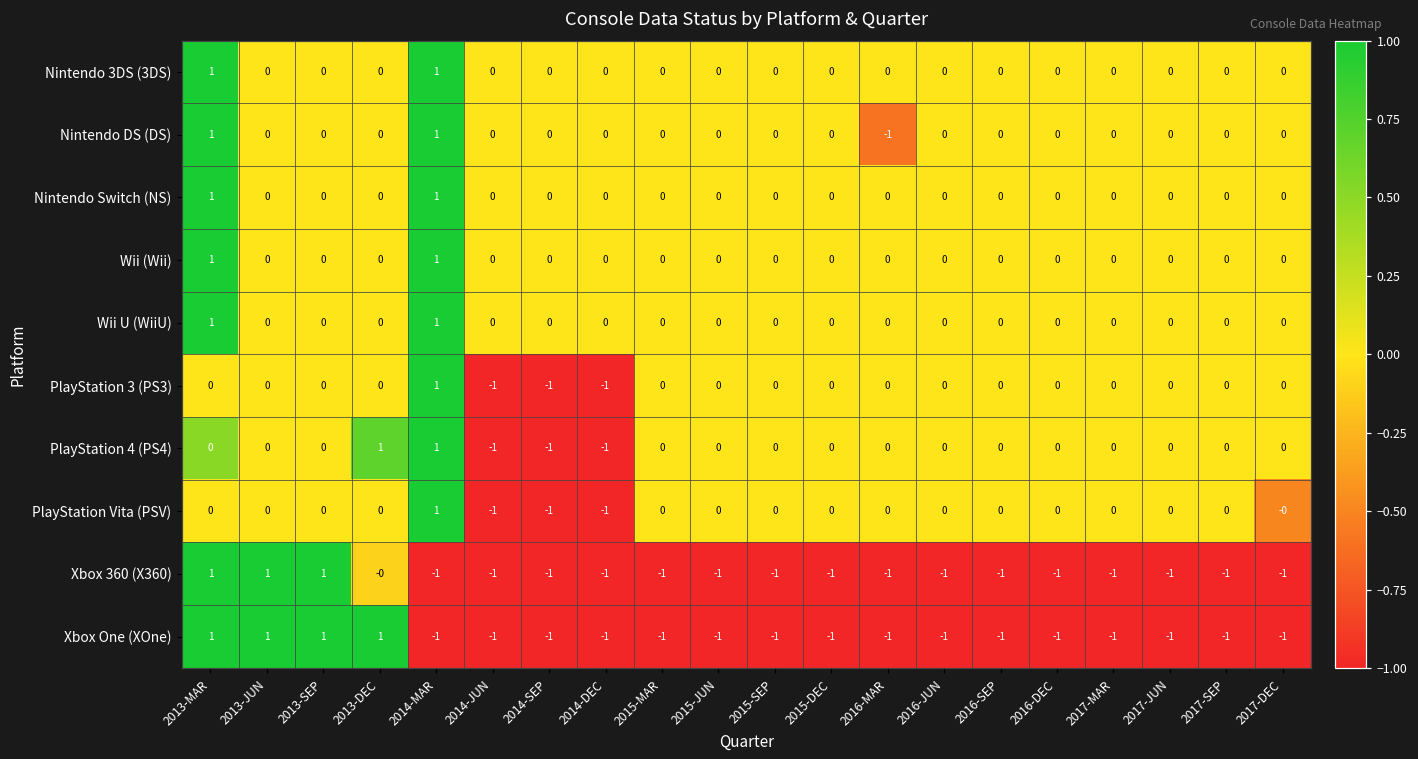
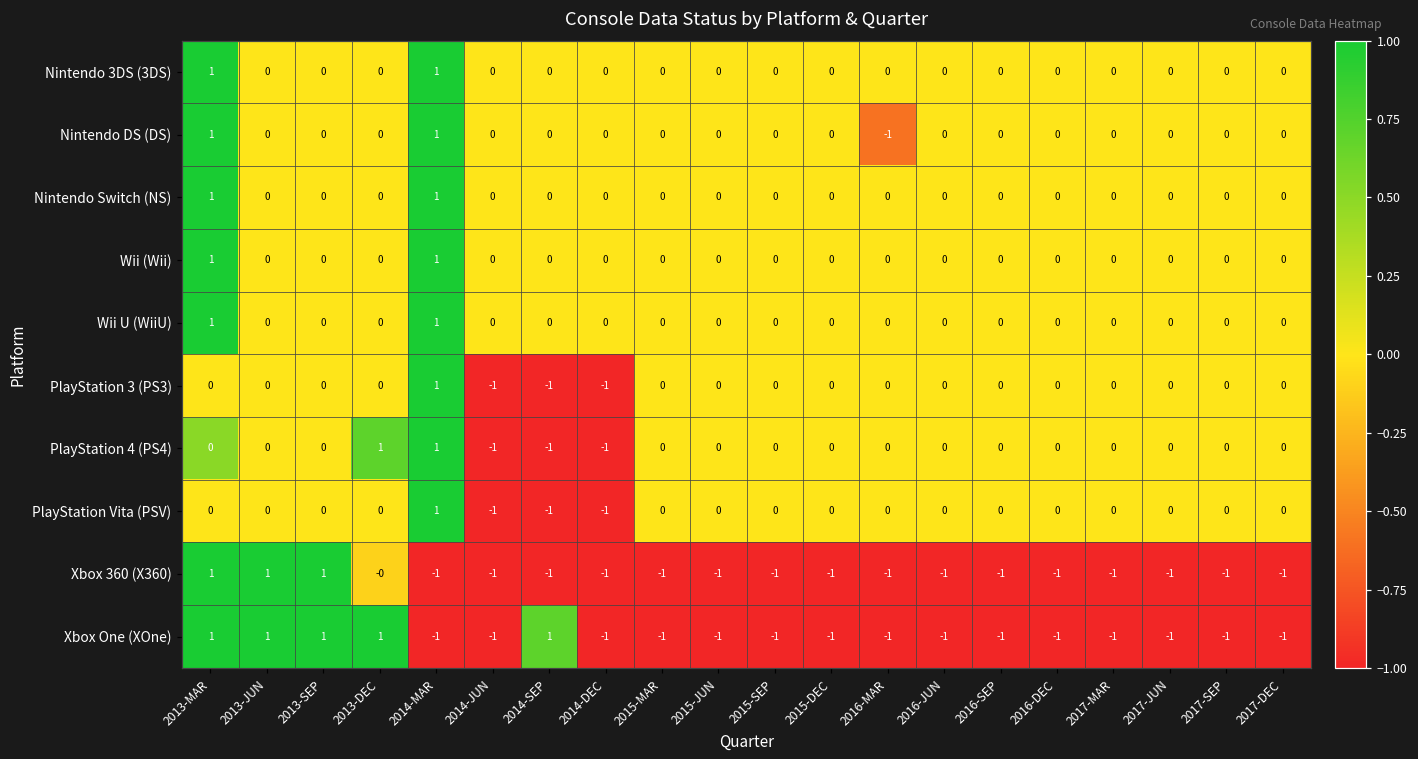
PlayStation Vita (PSV), 2017-DEC: -0 -> 0
Xbox One (XOne), 2014-SEP: -1 -> 1
